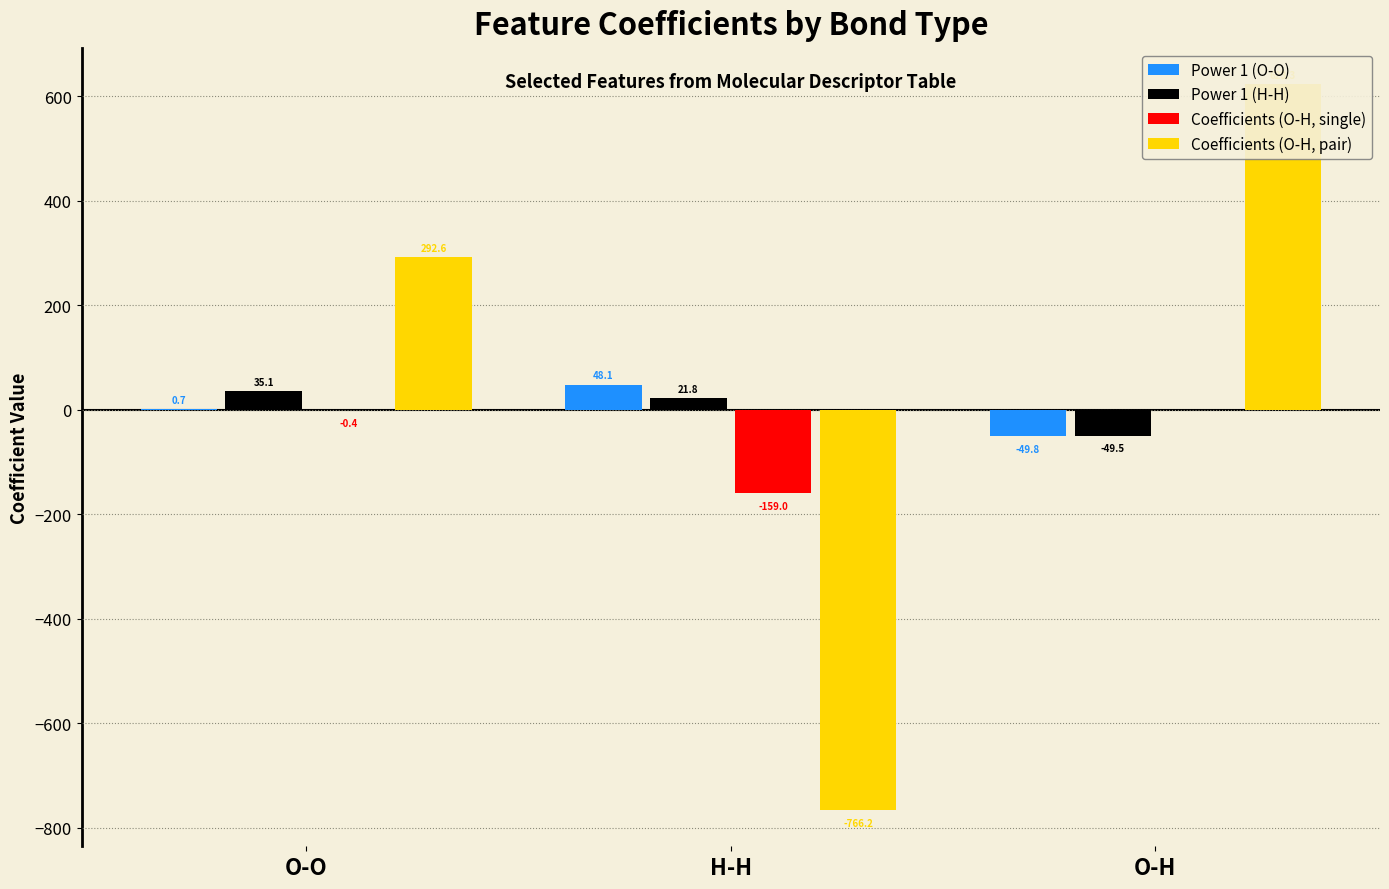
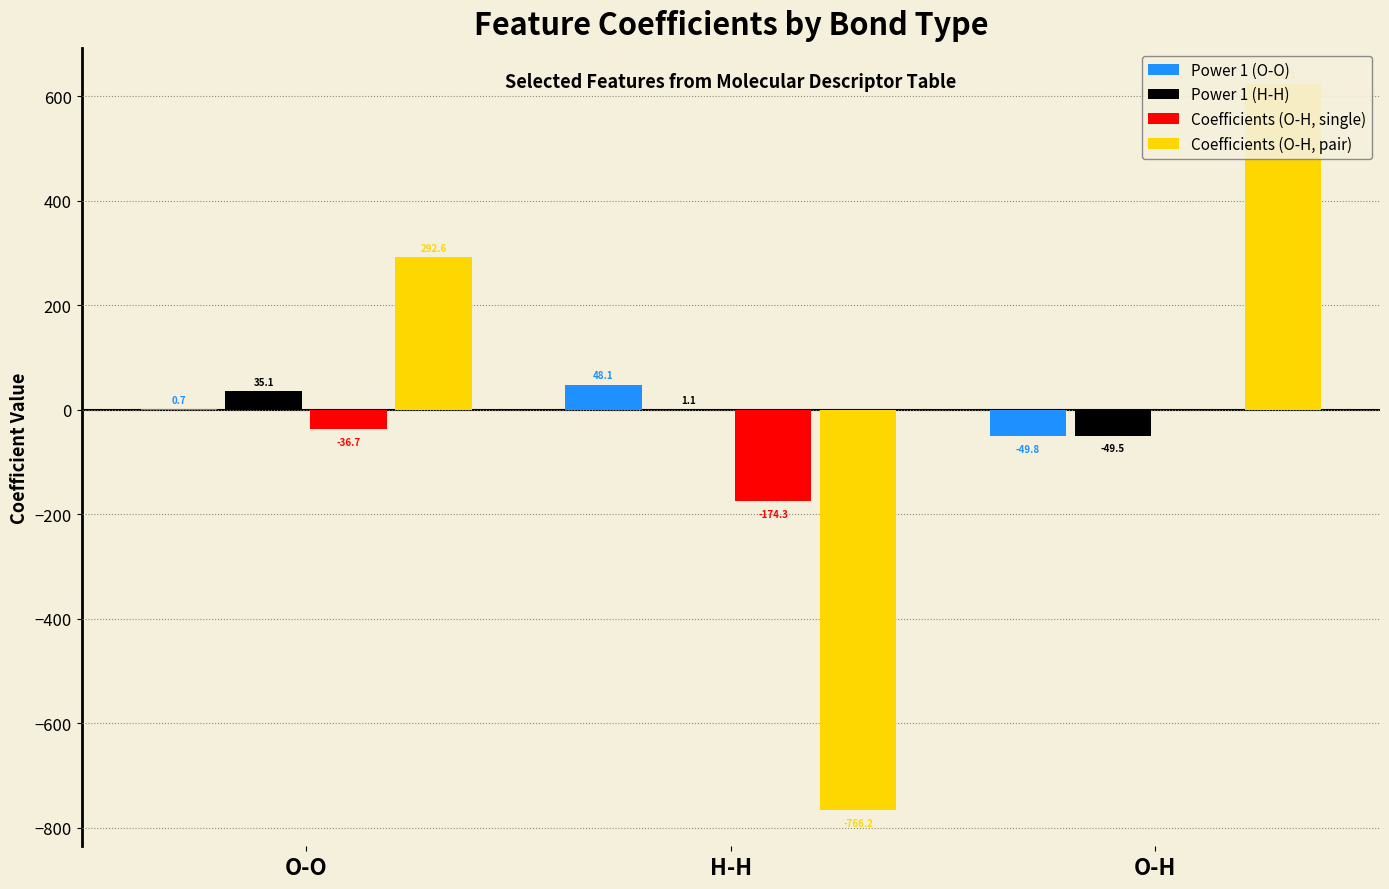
Coefficients (O-H, single), O-O: -0.4 -> -36.7
Power 1 (H-H), H-H: 21.8 -> 1.1
Coefficients (O-H, single), H-H: -159.0 -> -174.3
